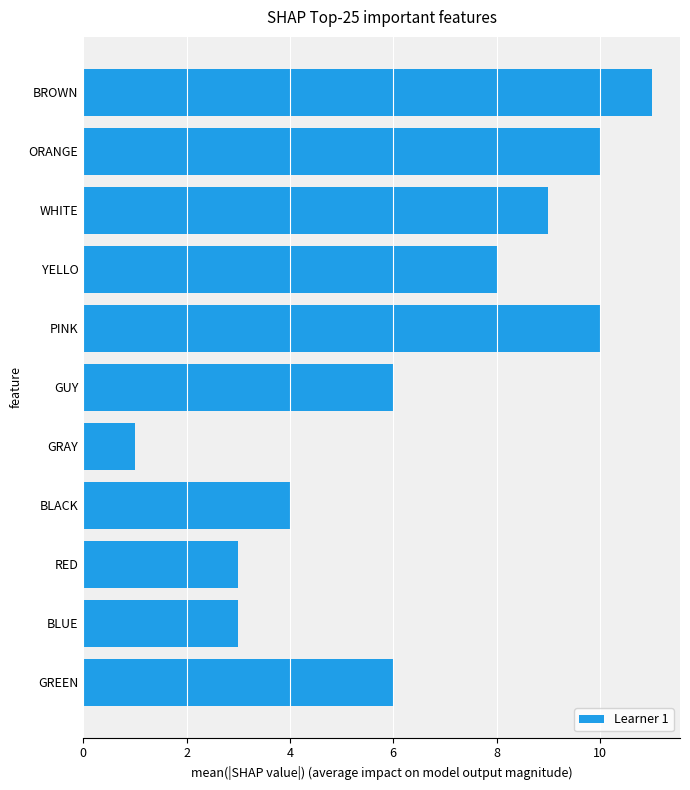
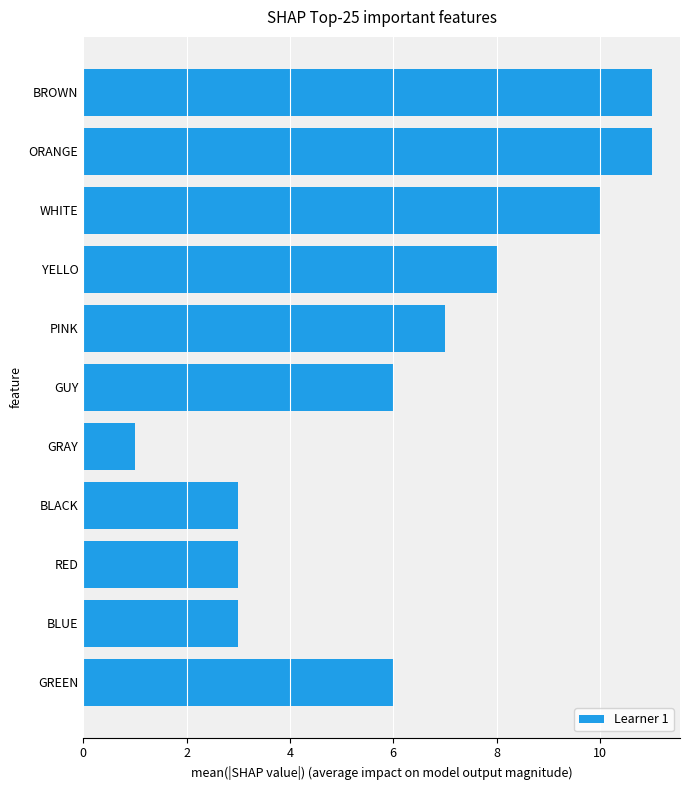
ORANGE: 10 -> 11
WHITE: 9 -> 10
PINK: 10 -> 7
BLACK: 4 -> 3
